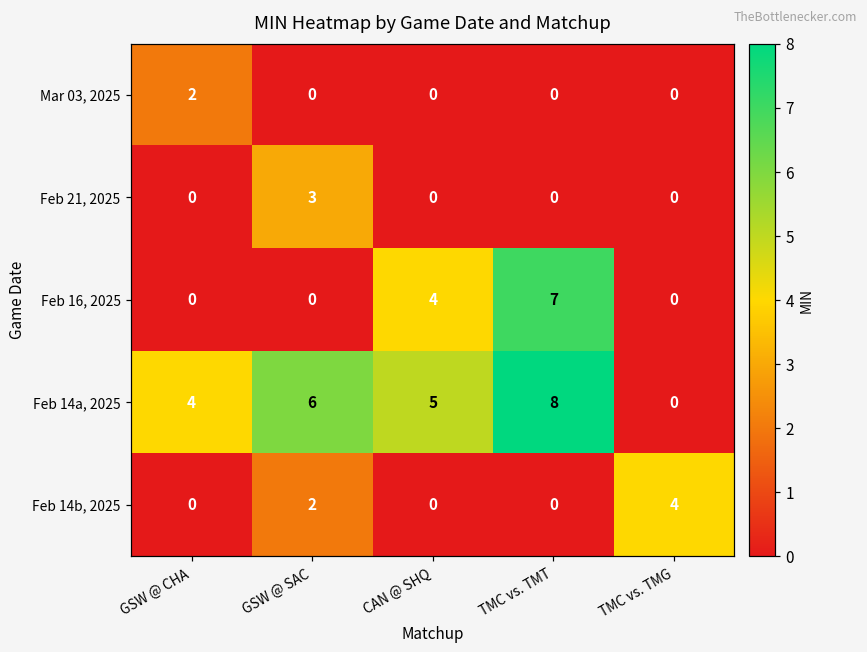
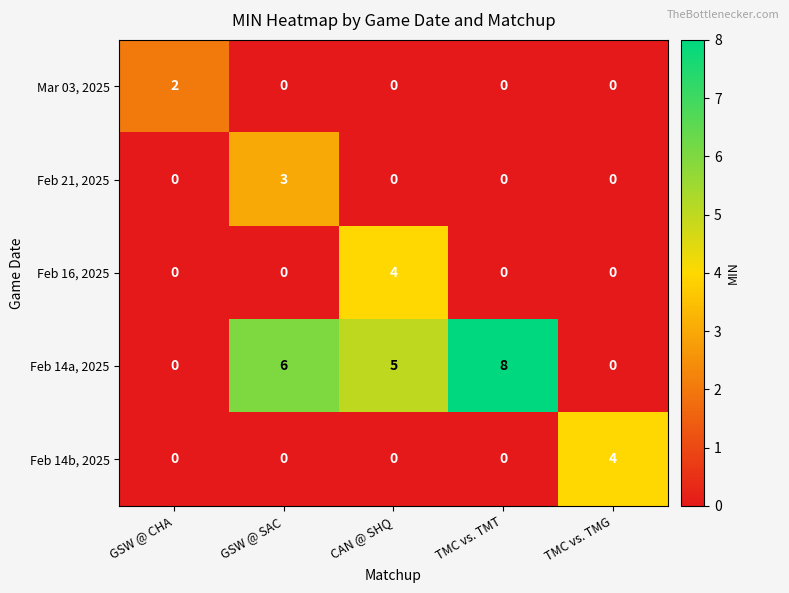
Feb 16, 2025, TMC vs. TMT: 7 -> 0
Feb 14a, 2025, GSW @ CHA: 4 -> 0
Feb 14b, 2025, GSW @ SAC: 2 -> 0
